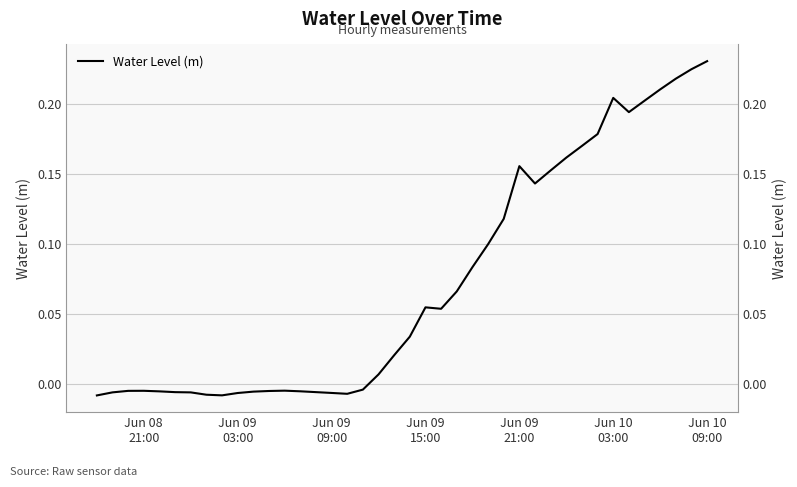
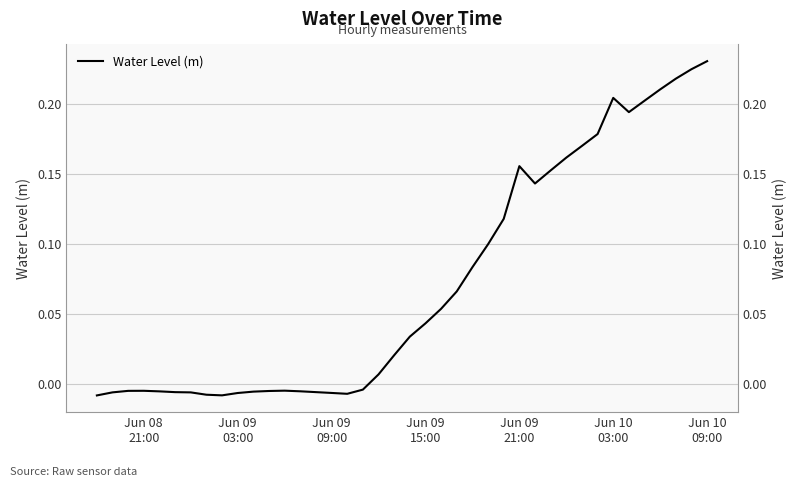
Jun 09 15:00: 0.055 -> 0.043
